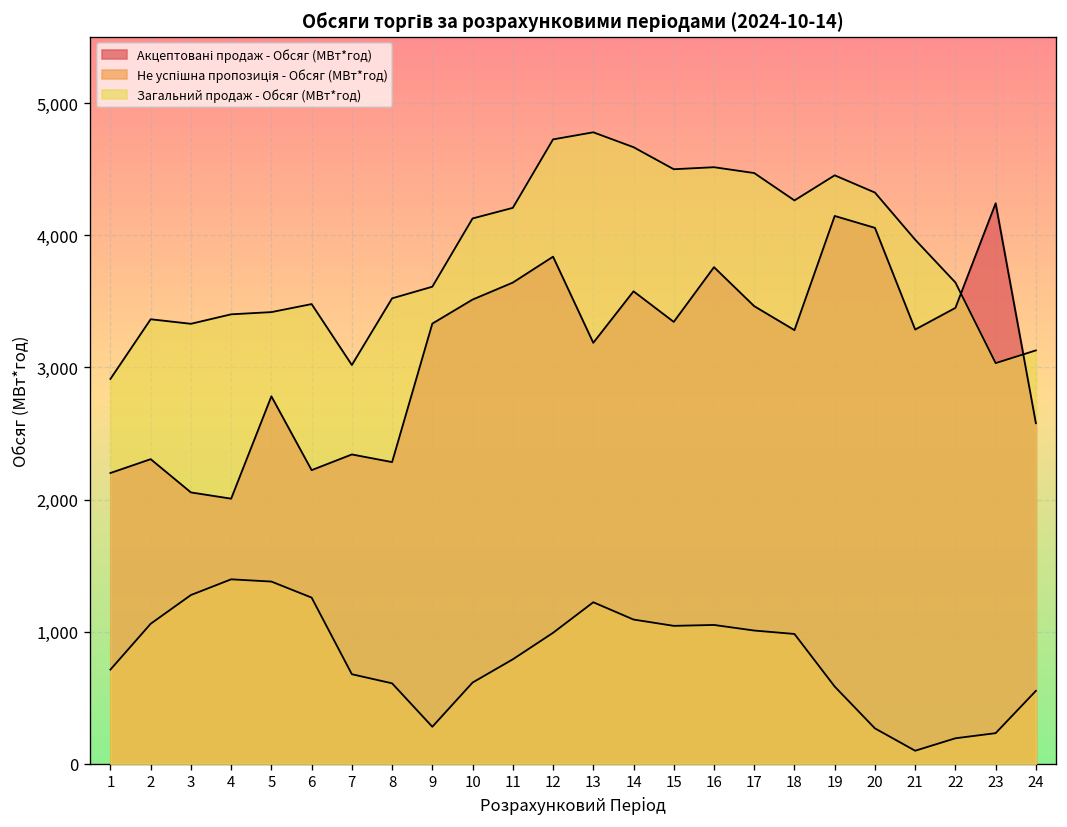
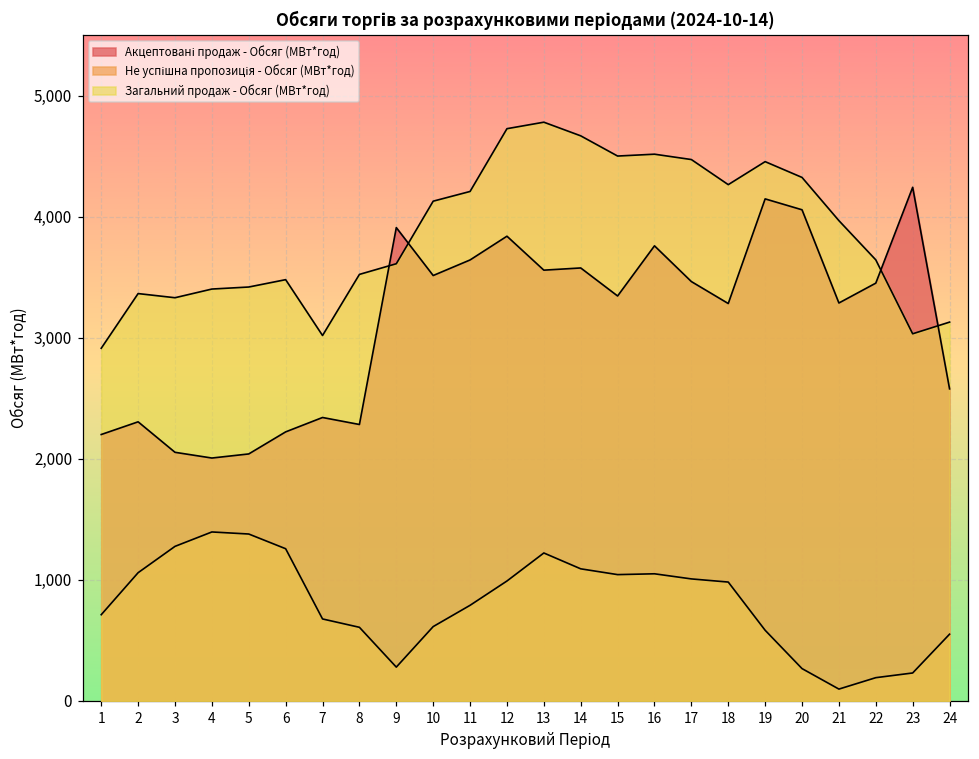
Акцептовані продаж - Обсяг (МВт*год), 5: 2,780 -> 2,040
Акцептовані продаж - Обсяг (МВт*год), 9: 3,330 -> 3,910
Акцептовані продаж - Обсяг (МВт*год), 13: 3,190 -> 3,560
